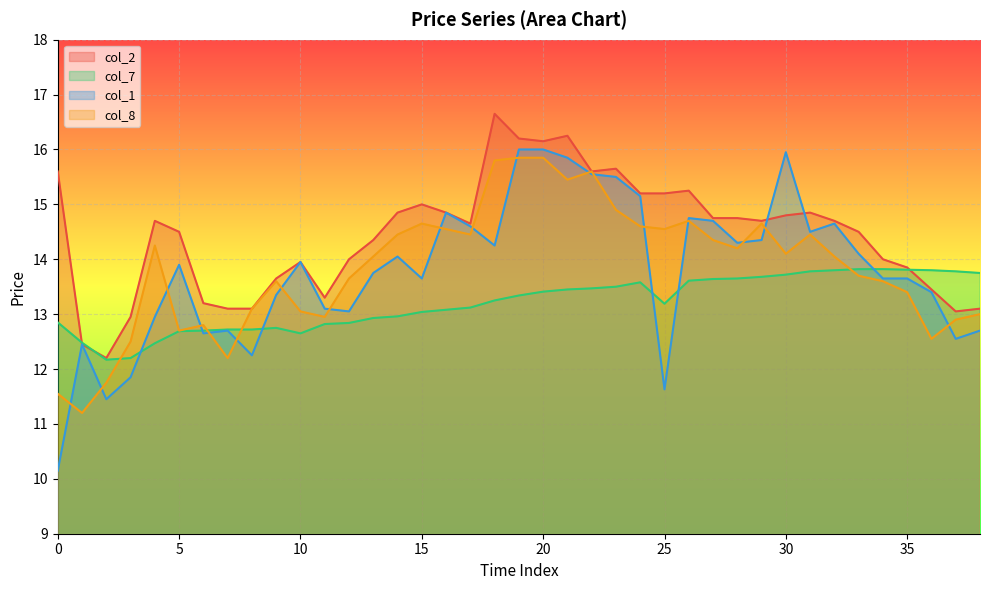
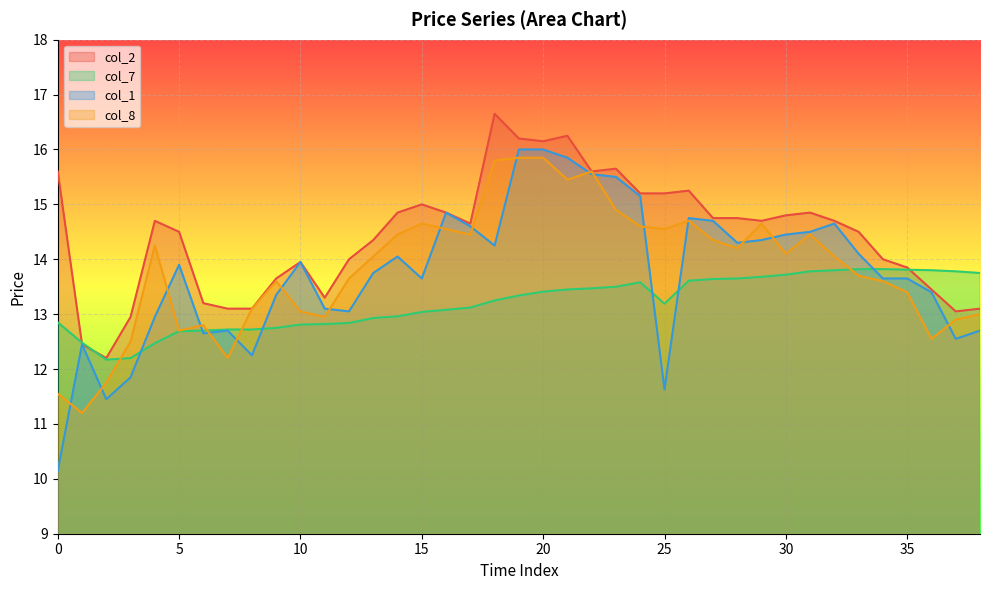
col_7, 10: 12.7 -> 12.8
col_1, 30: 16.0 -> 14.5
